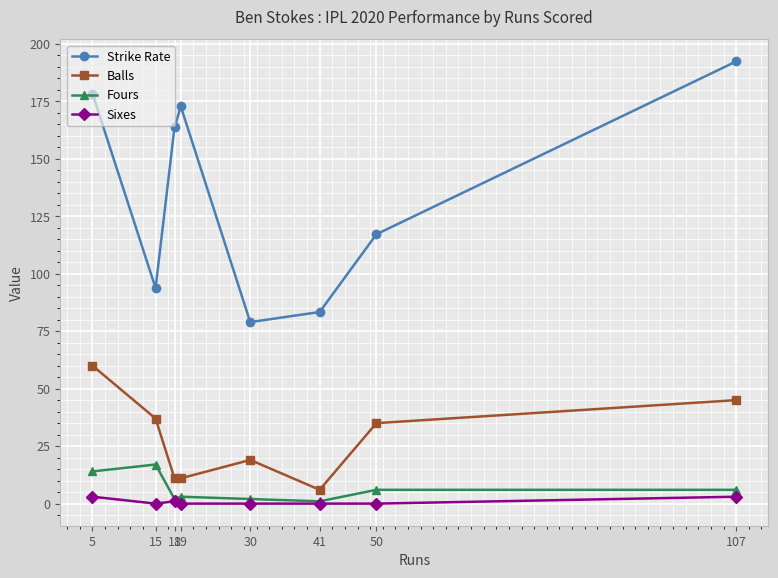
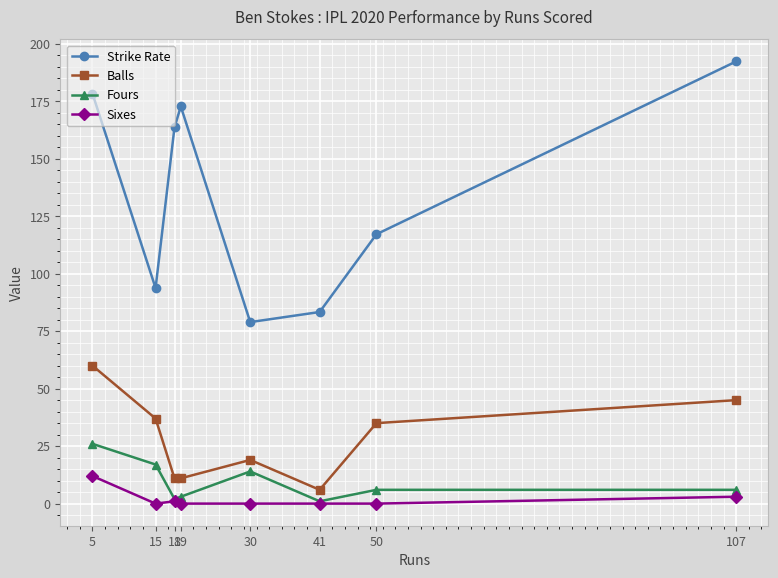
Fours, 5: 14 -> 26
Sixes, 5: 3 -> 12
Fours, 30: 2 -> 14
